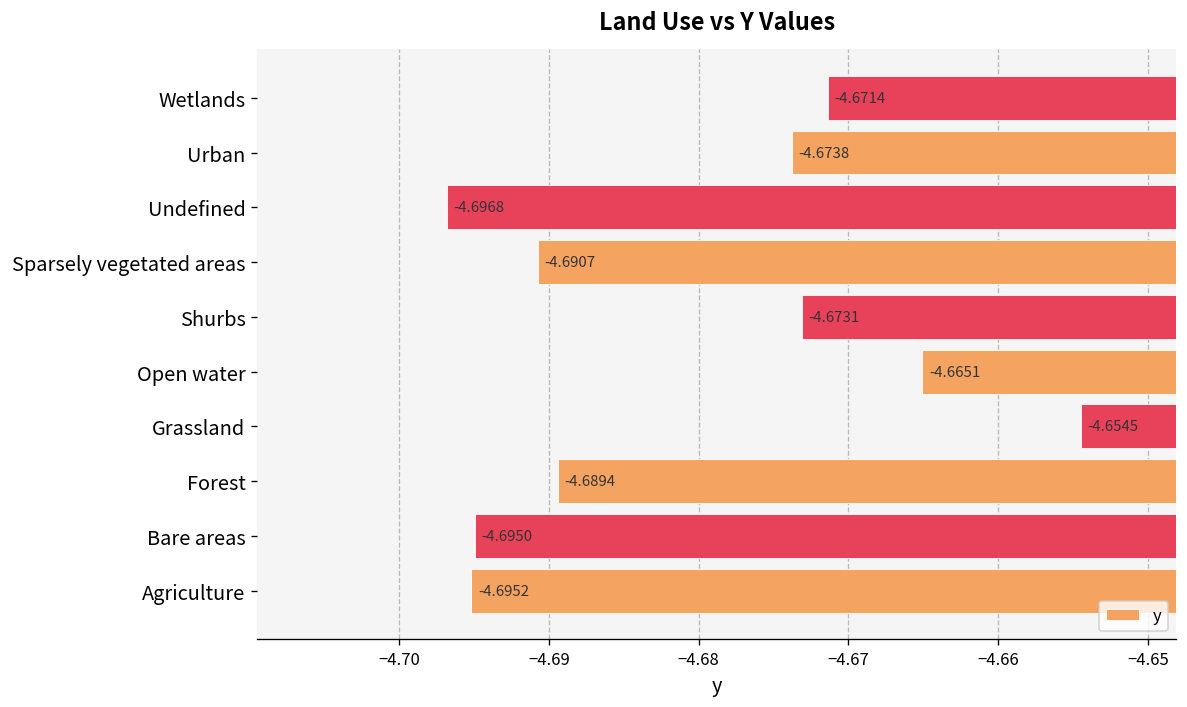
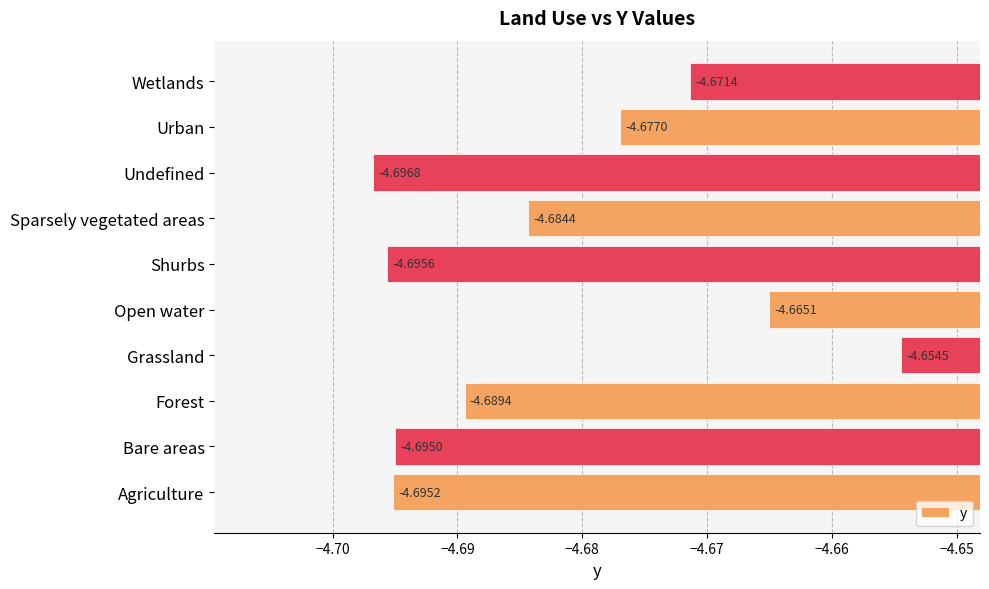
Urban: -4.6738 -> -4.6770
Sparsely vegetated areas: -4.6907 -> -4.6844
Shurbs: -4.6731 -> -4.6956
